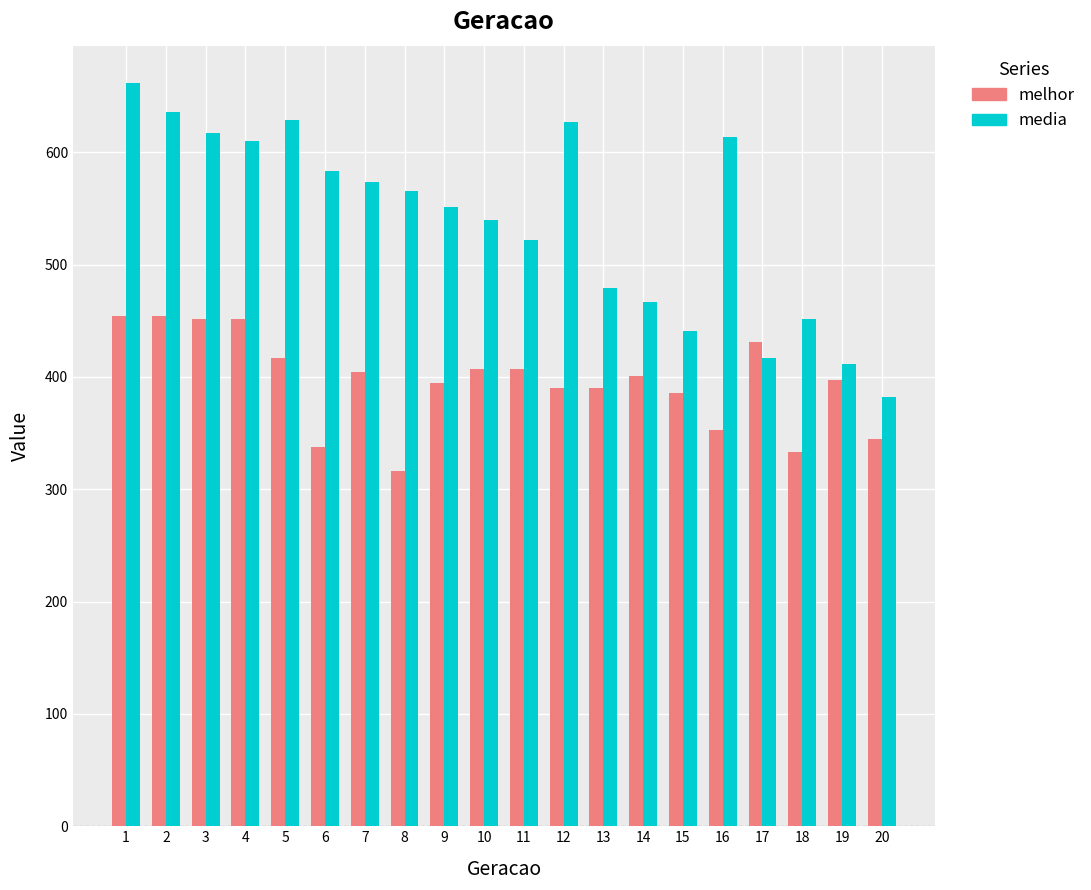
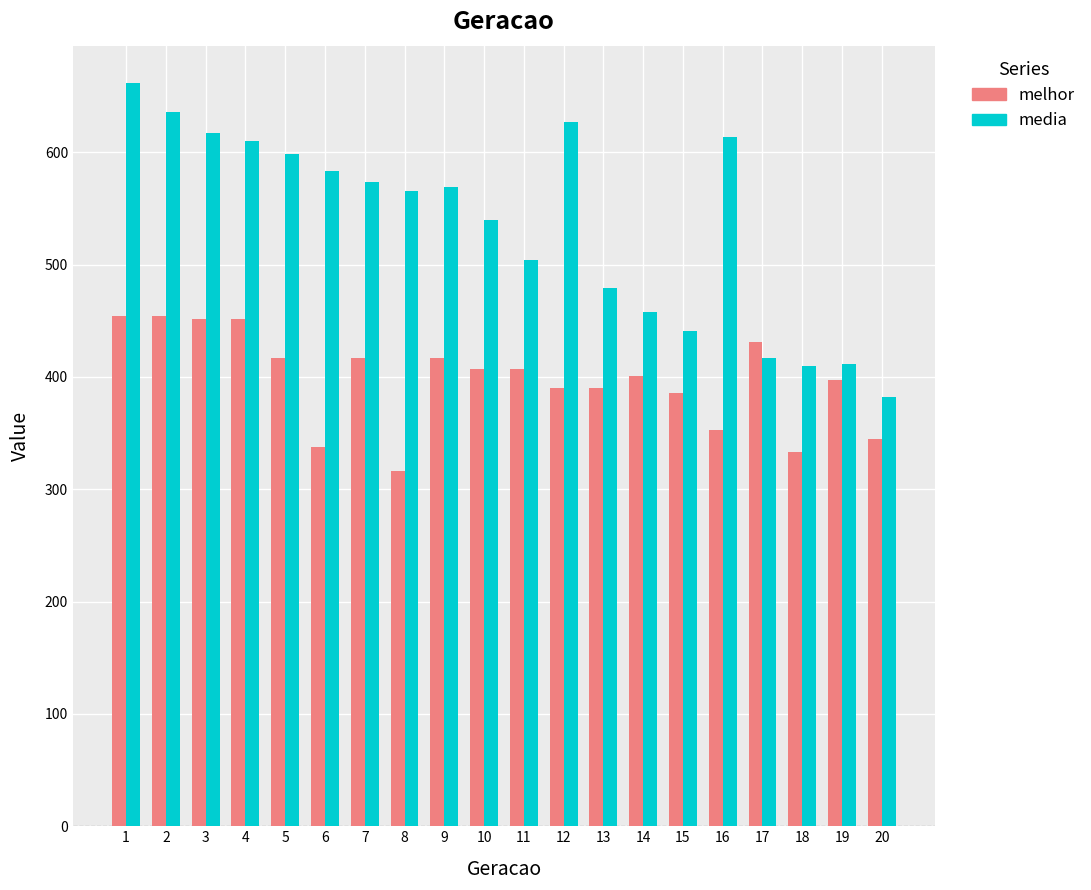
media, 5: 628 -> 598
melhor, 7: 404 -> 417
melhor, 9: 395 -> 417
media, 9: 552 -> 569
media, 11: 522 -> 504
media, 14: 466 -> 458
media, 18: 452 -> 410
